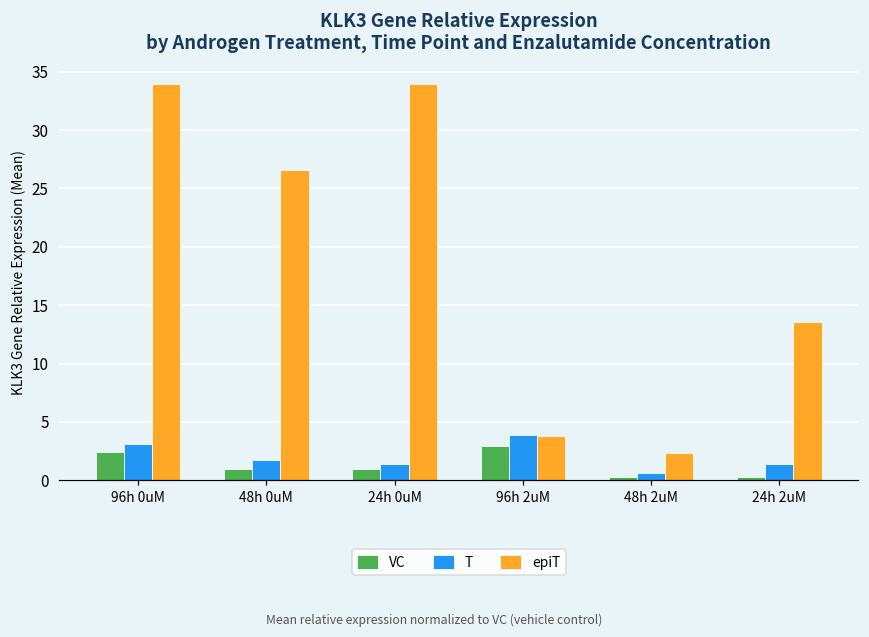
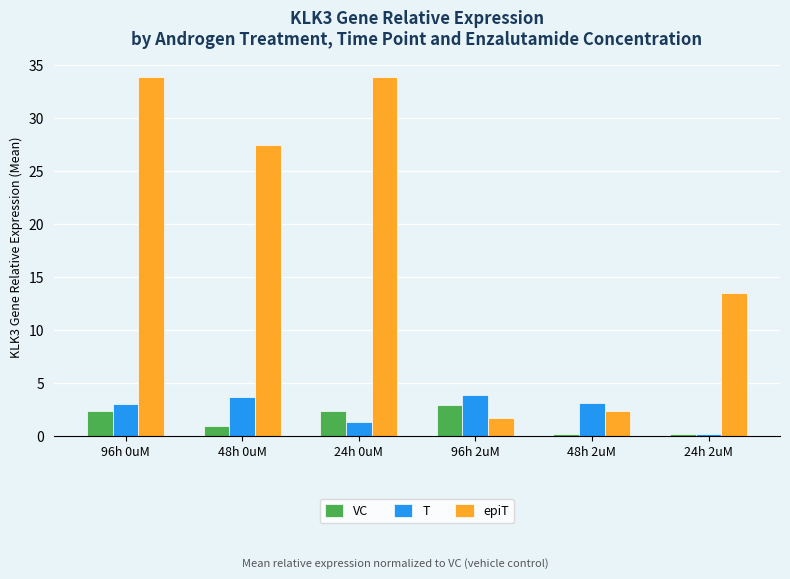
T, 48h 0uM: 1.8 -> 3.7
epiT, 48h 0uM: 26.6 -> 27.5
VC, 24h 0uM: 1.0 -> 2.4
epiT, 96h 2uM: 3.8 -> 1.8
T, 48h 2uM: 0.6 -> 3.2
T, 24h 2uM: 1.4 -> 0.2
